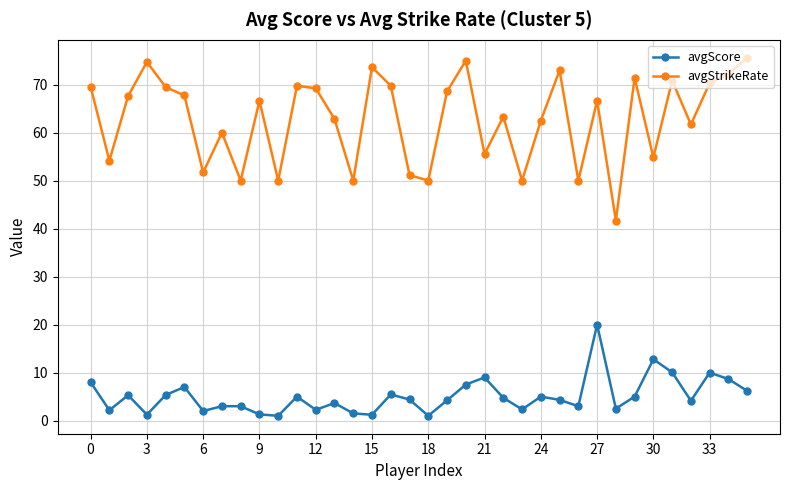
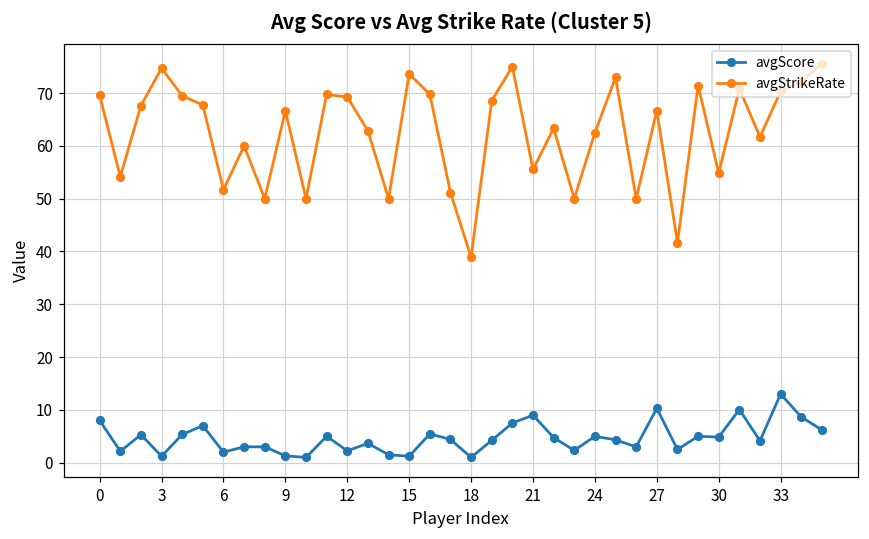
avgStrikeRate, 18: 50 -> 39
avgScore, 27: 20 -> 10
avgScore, 30: 13 -> 5
avgScore, 33: 10 -> 13
